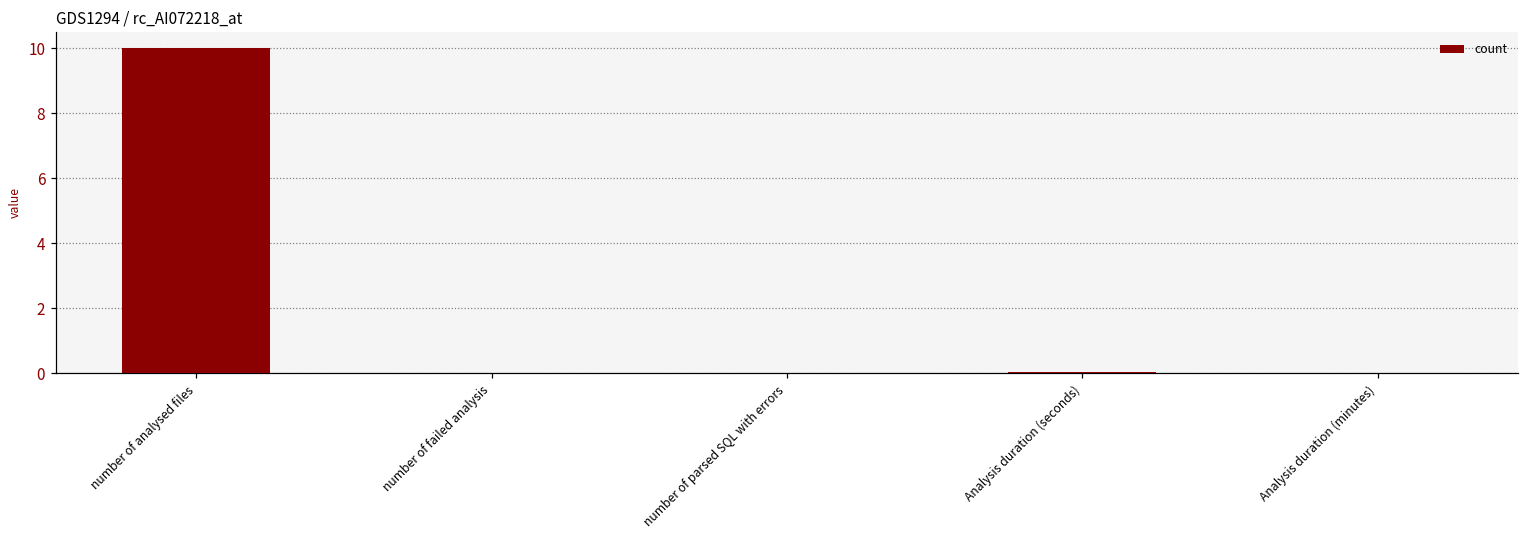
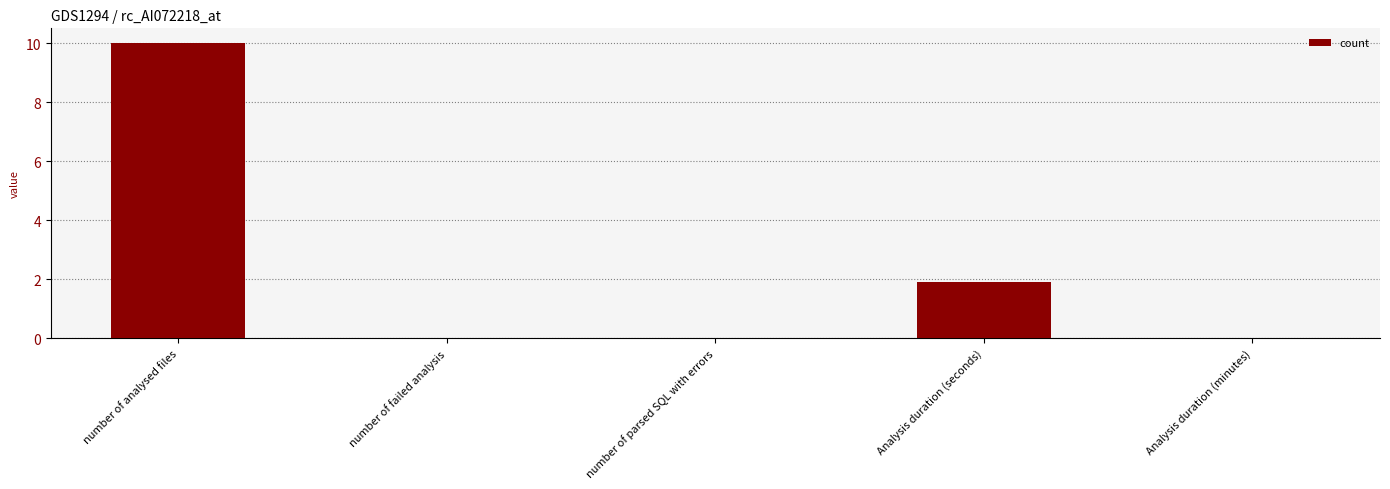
Analysis duration (seconds): 0.0 -> 1.9
